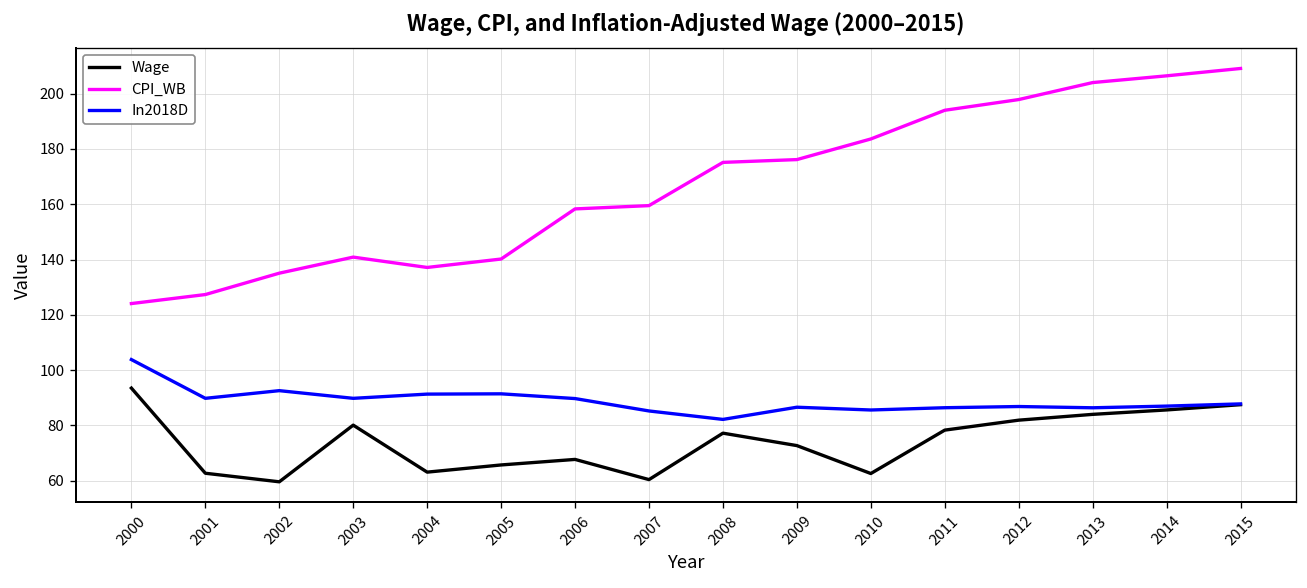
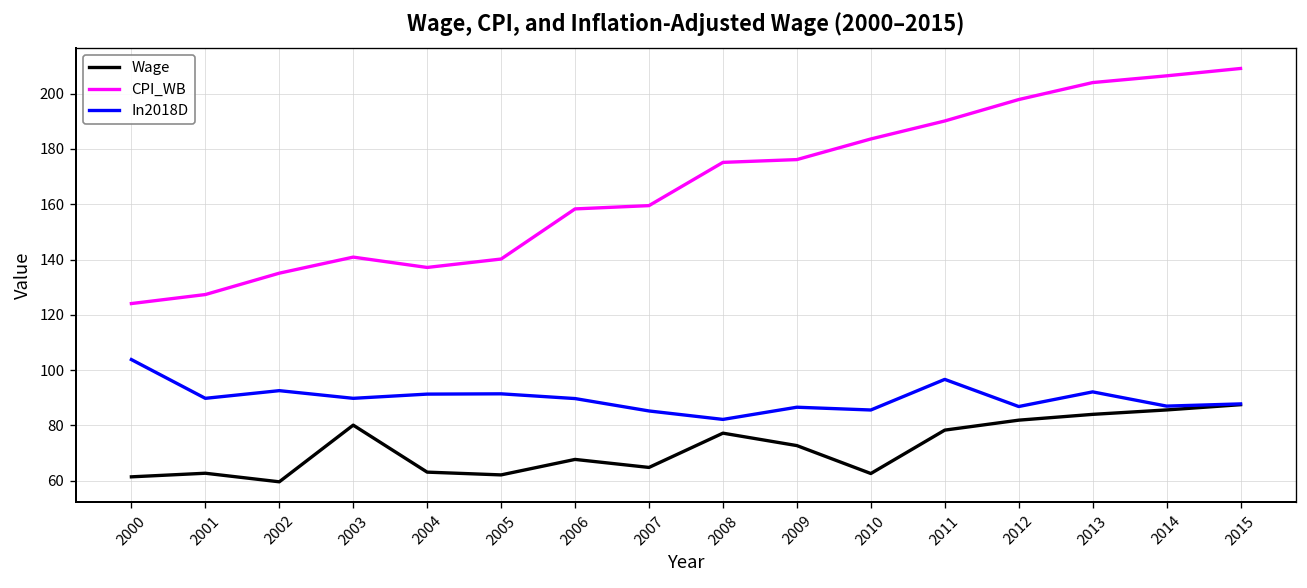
Wage, 2000: 94 -> 61
Wage, 2005: 66 -> 62
Wage, 2007: 60 -> 65
CPI_WB, 2011: 194 -> 190
In2018D, 2011: 86 -> 97
In2018D, 2013: 86 -> 92
